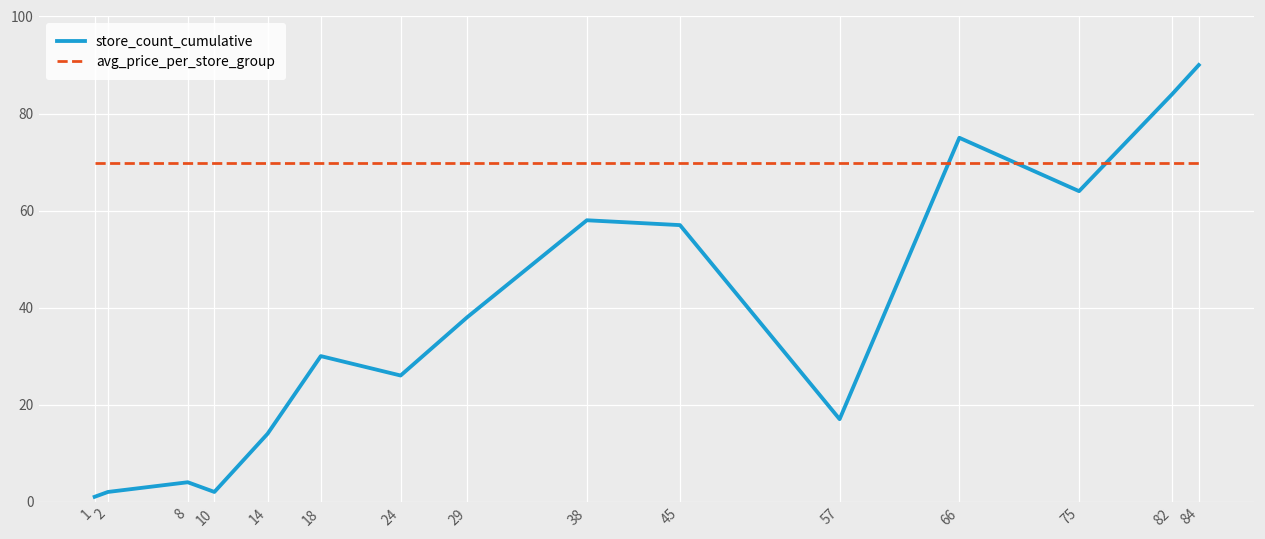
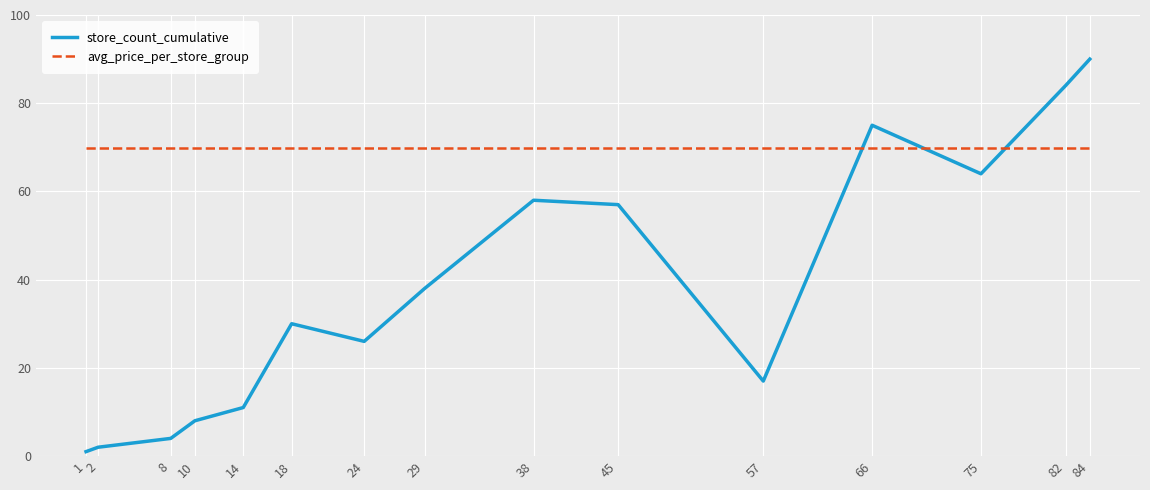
store_count_cumulative, 10: 2 -> 8
store_count_cumulative, 14: 14 -> 11
